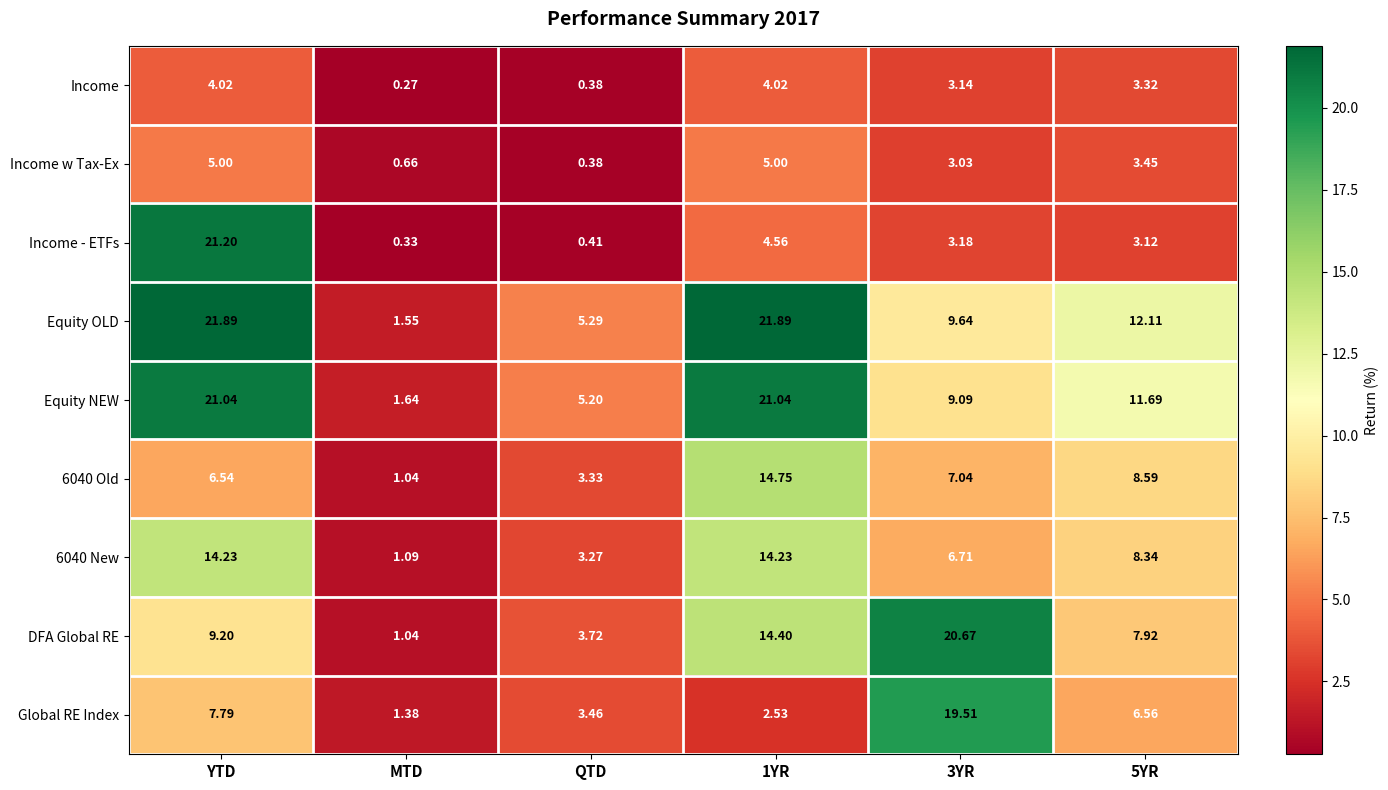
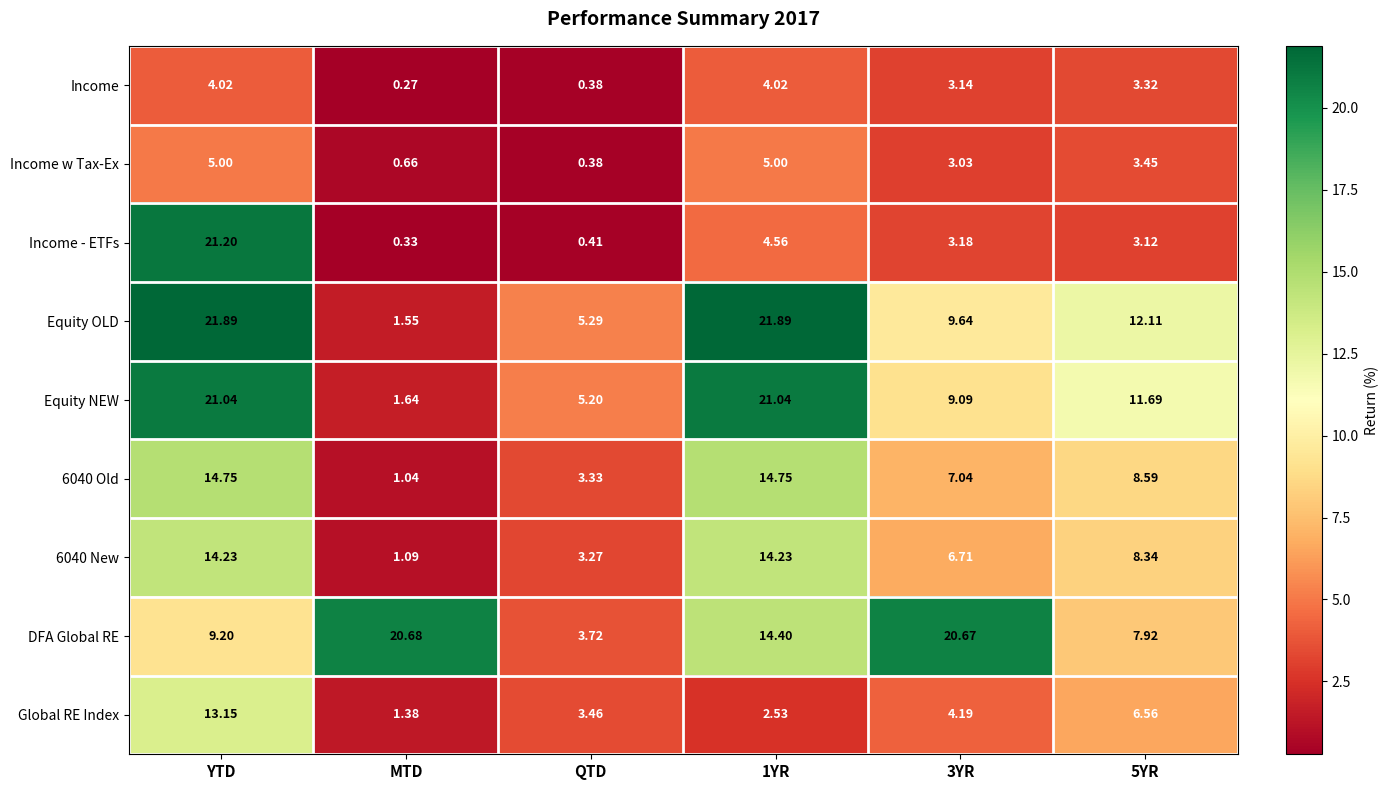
6040 Old, YTD: 6.54 -> 14.75
DFA Global RE, MTD: 1.04 -> 20.68
Global RE Index, YTD: 7.79 -> 13.15
Global RE Index, 3YR: 19.51 -> 4.19
